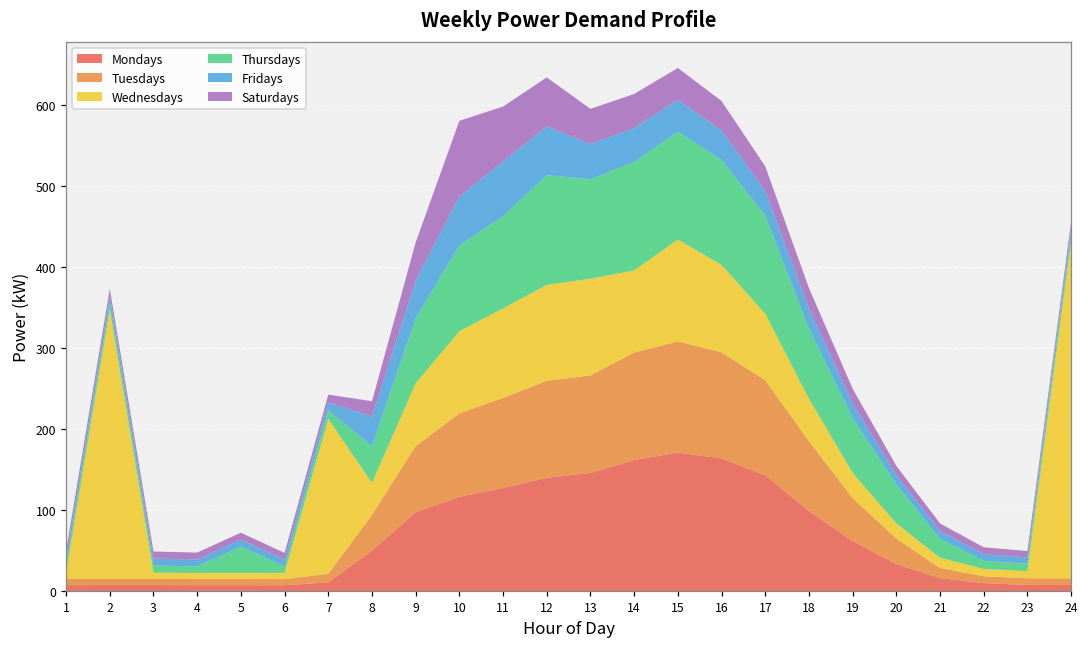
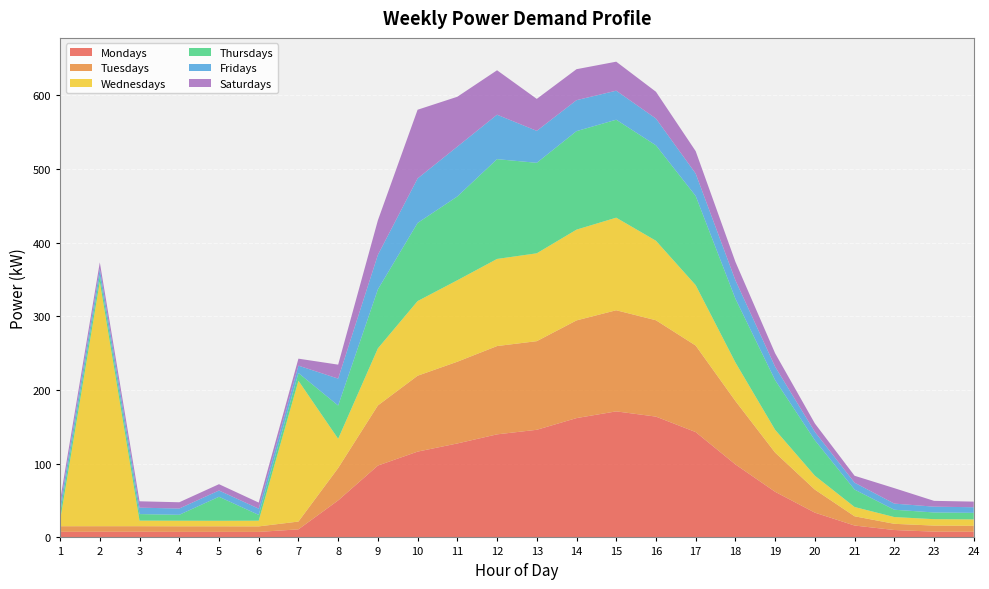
Wednesdays, 14: 100 -> 120
Saturdays, 22: 10 -> 20
Wednesdays, 24: 420 -> 10
